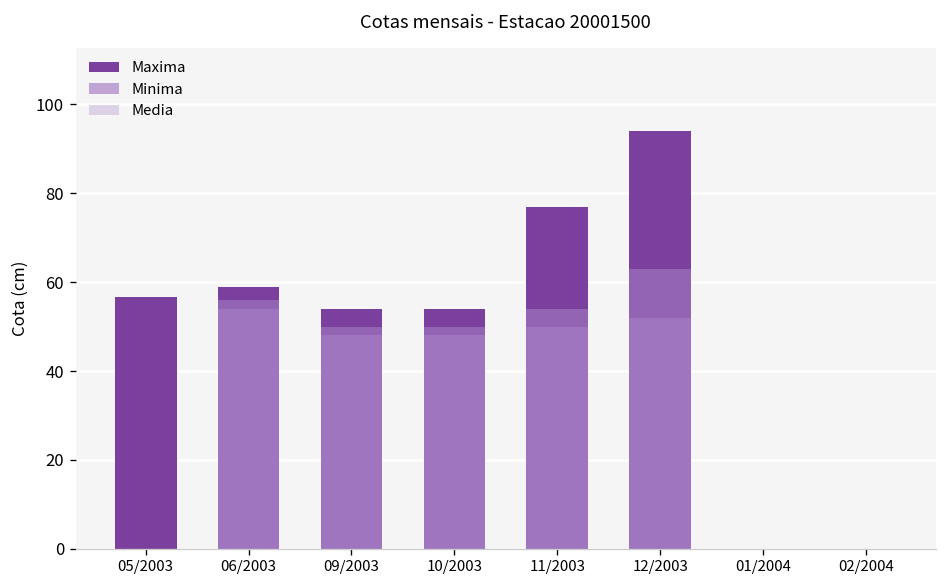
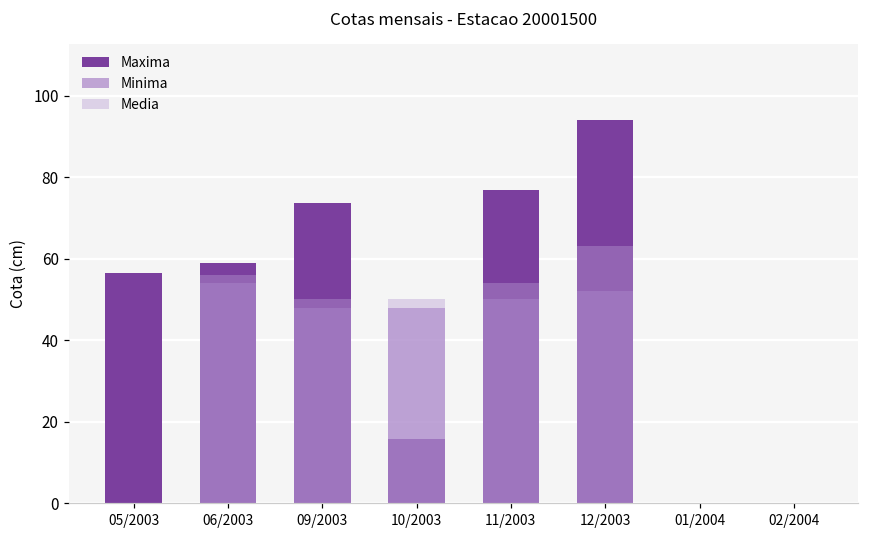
Maxima, 09/2003: 54 -> 74
Maxima, 10/2003: 54 -> 16
